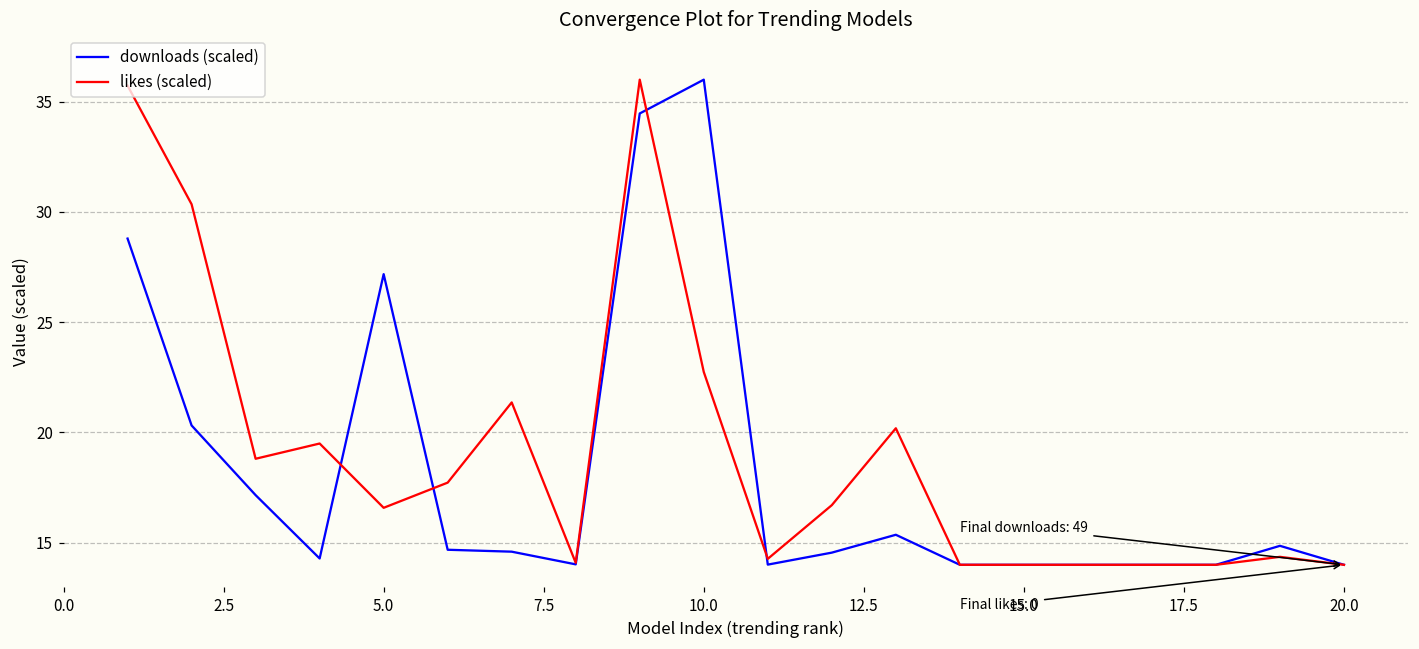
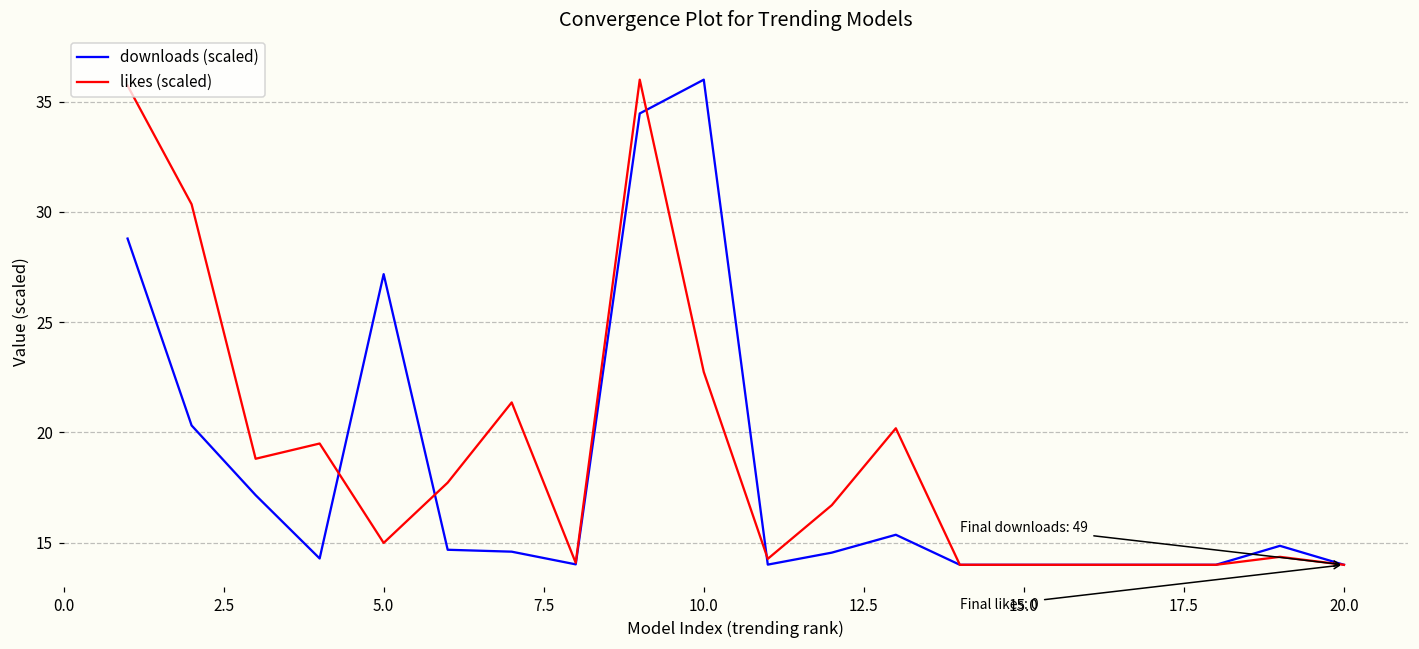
likes (scaled), 5.0: 16.6 -> 15.0
